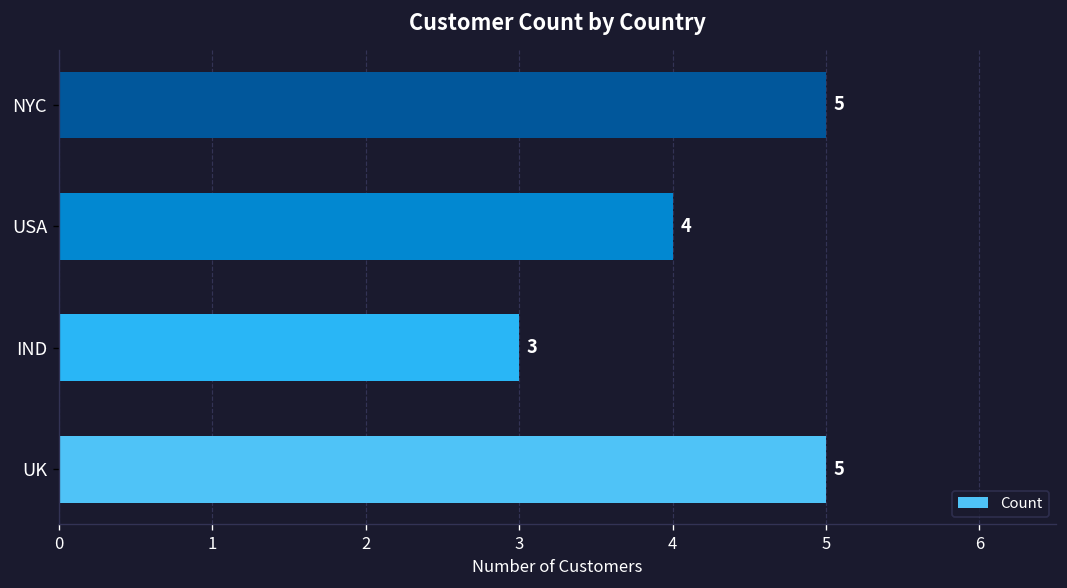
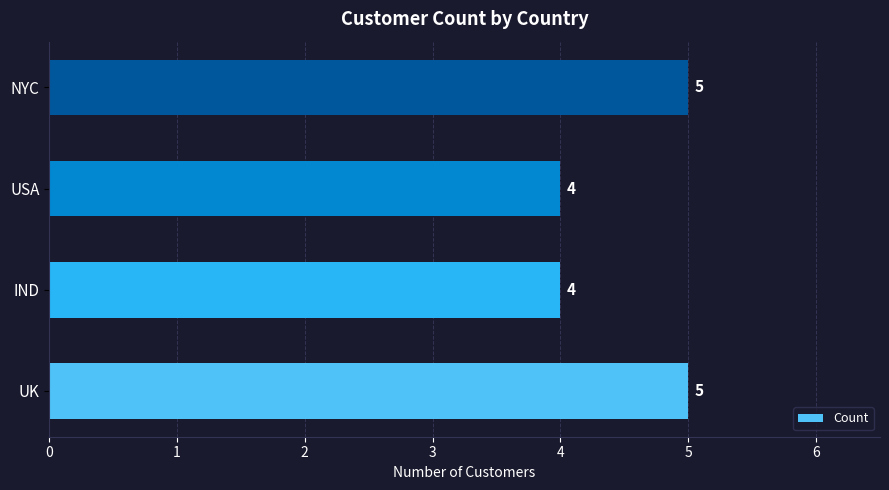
IND: 3 -> 4
